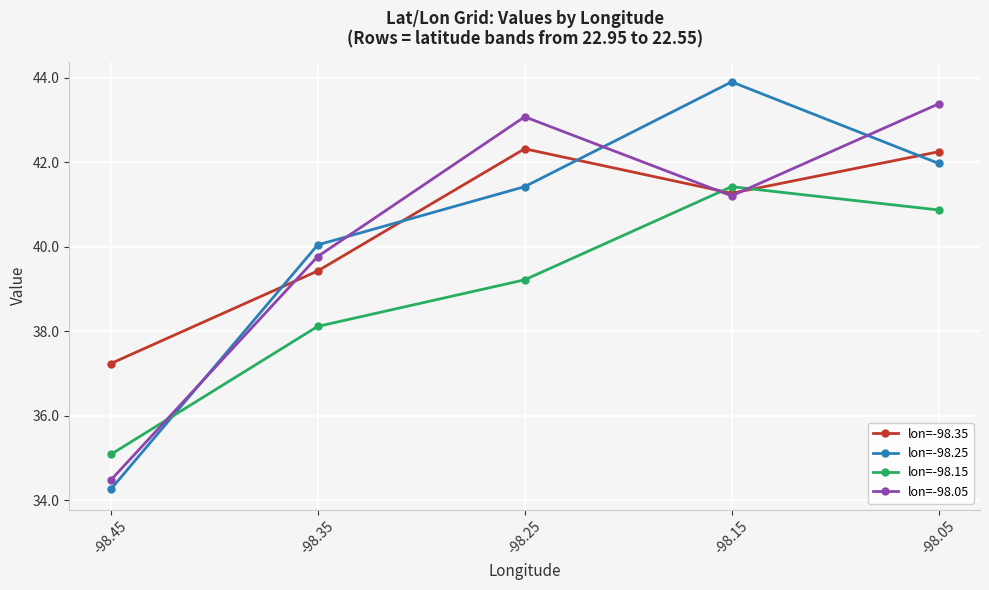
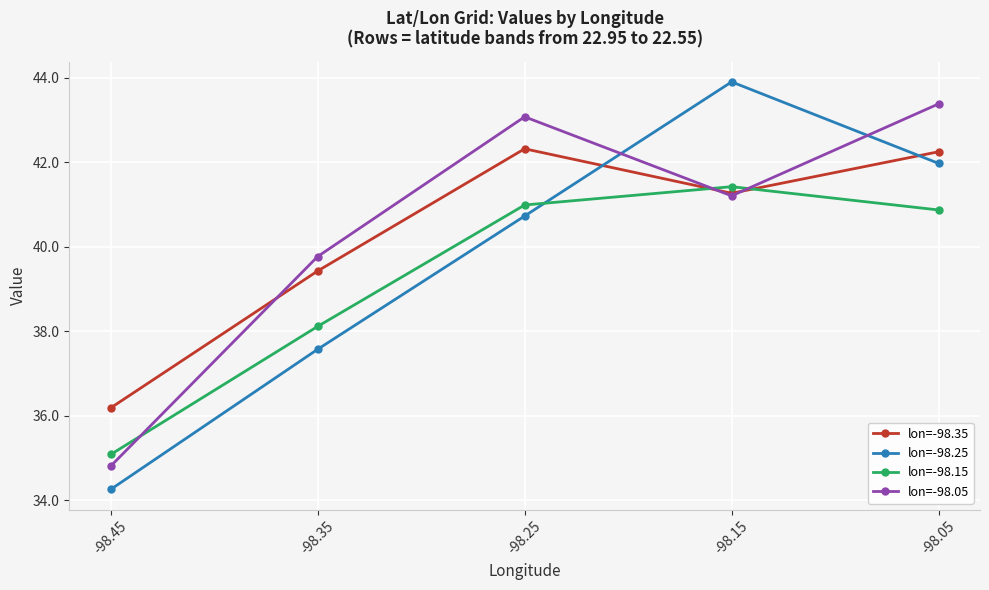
lon=-98.35, -98.45: 37.2 -> 36.2
lon=-98.05, -98.45: 34.5 -> 34.8
lon=-98.25, -98.35: 40.0 -> 37.6
lon=-98.25, -98.25: 41.4 -> 40.7
lon=-98.15, -98.25: 39.2 -> 41.0
